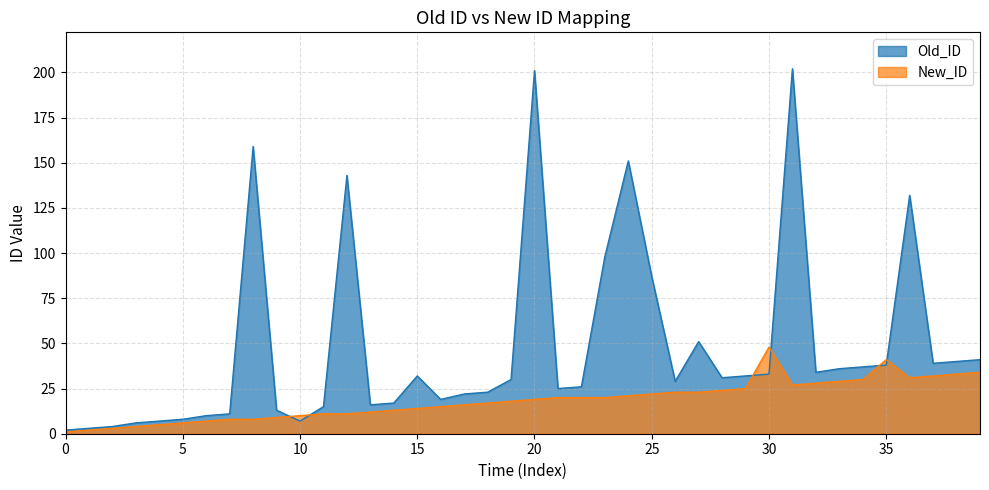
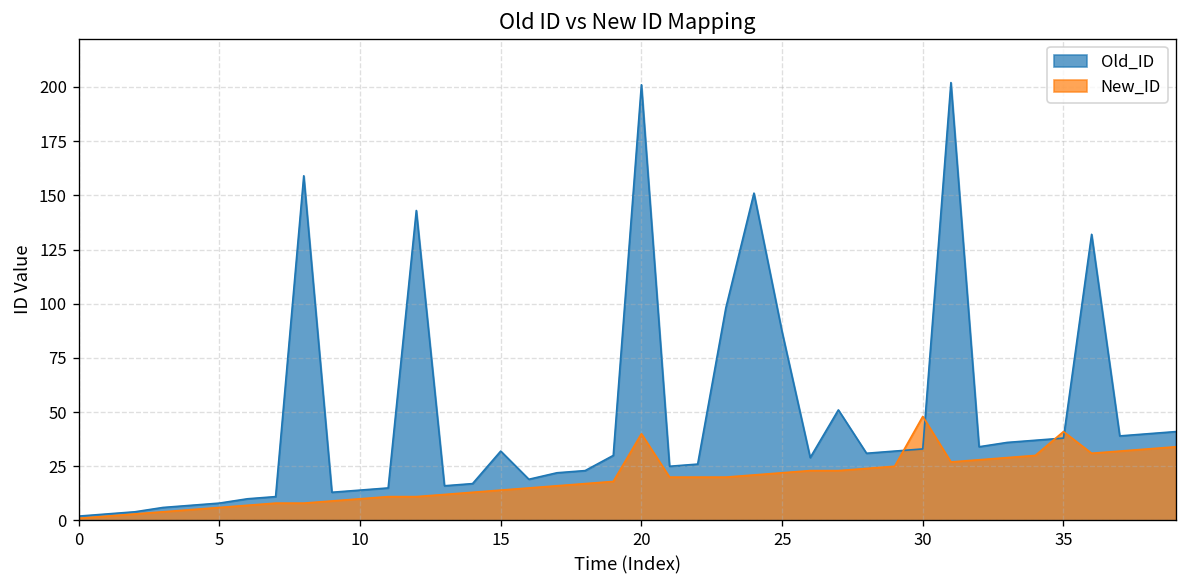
Old_ID, 10: 7 -> 14
New_ID, 20: 19 -> 40
